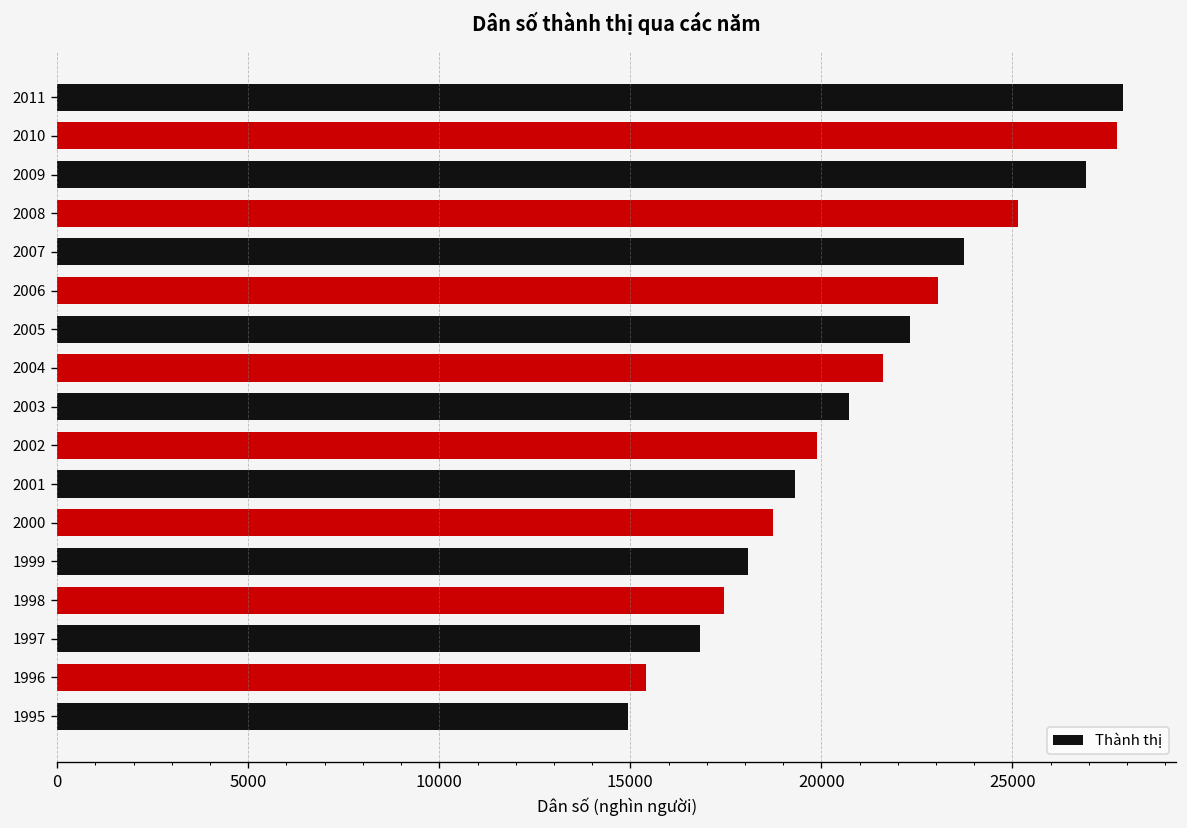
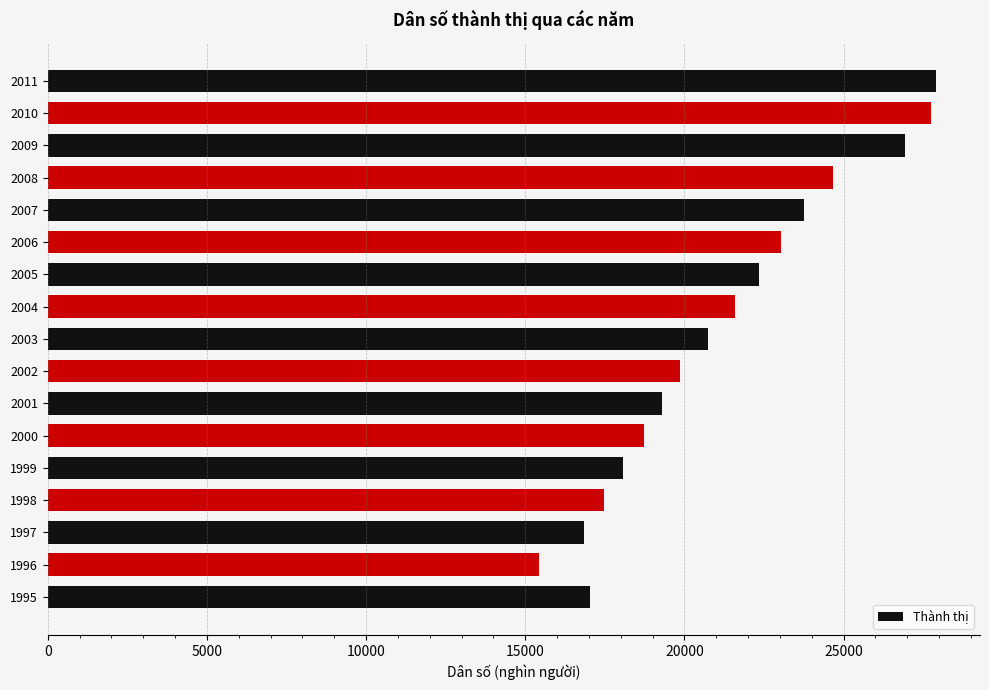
2008: 25100 -> 24700
1995: 14900 -> 17000
